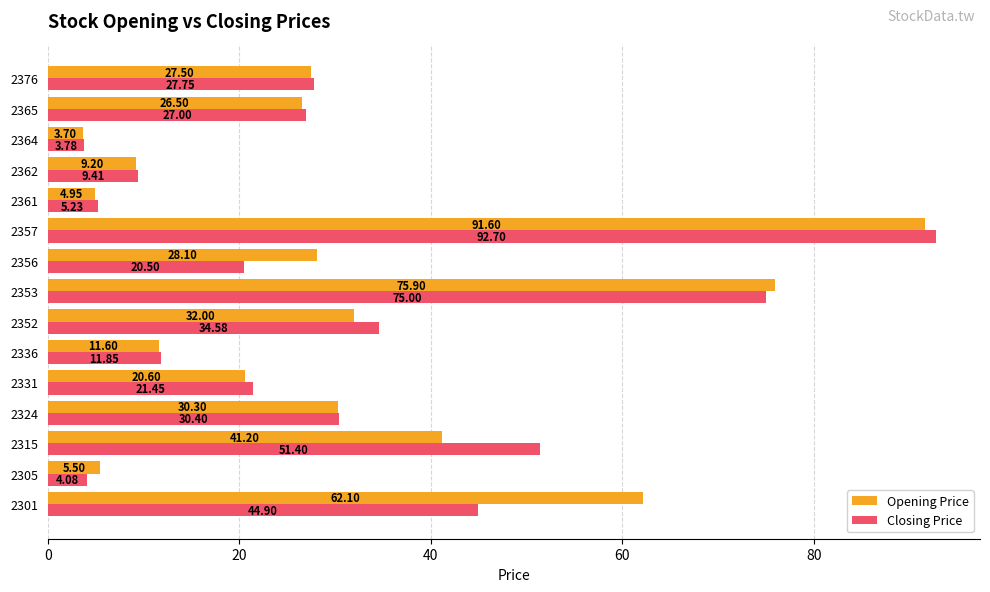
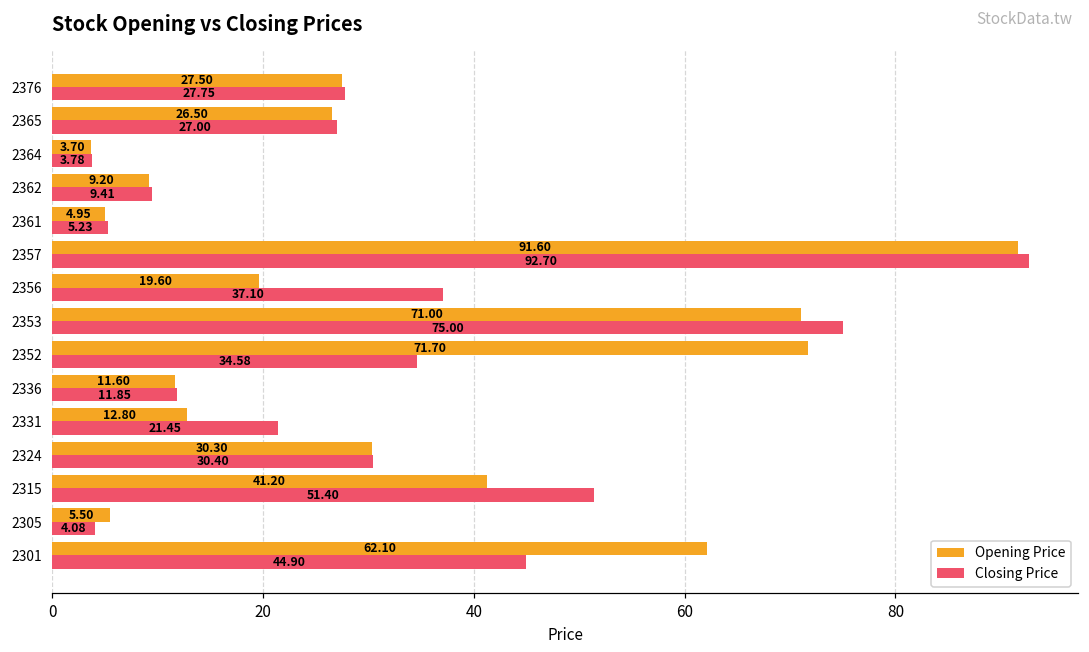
Opening Price, 2356: 28.10 -> 19.60
Closing Price, 2356: 20.50 -> 37.10
Opening Price, 2353: 75.90 -> 71.00
Opening Price, 2352: 32.00 -> 71.70
Opening Price, 2331: 20.60 -> 12.80
